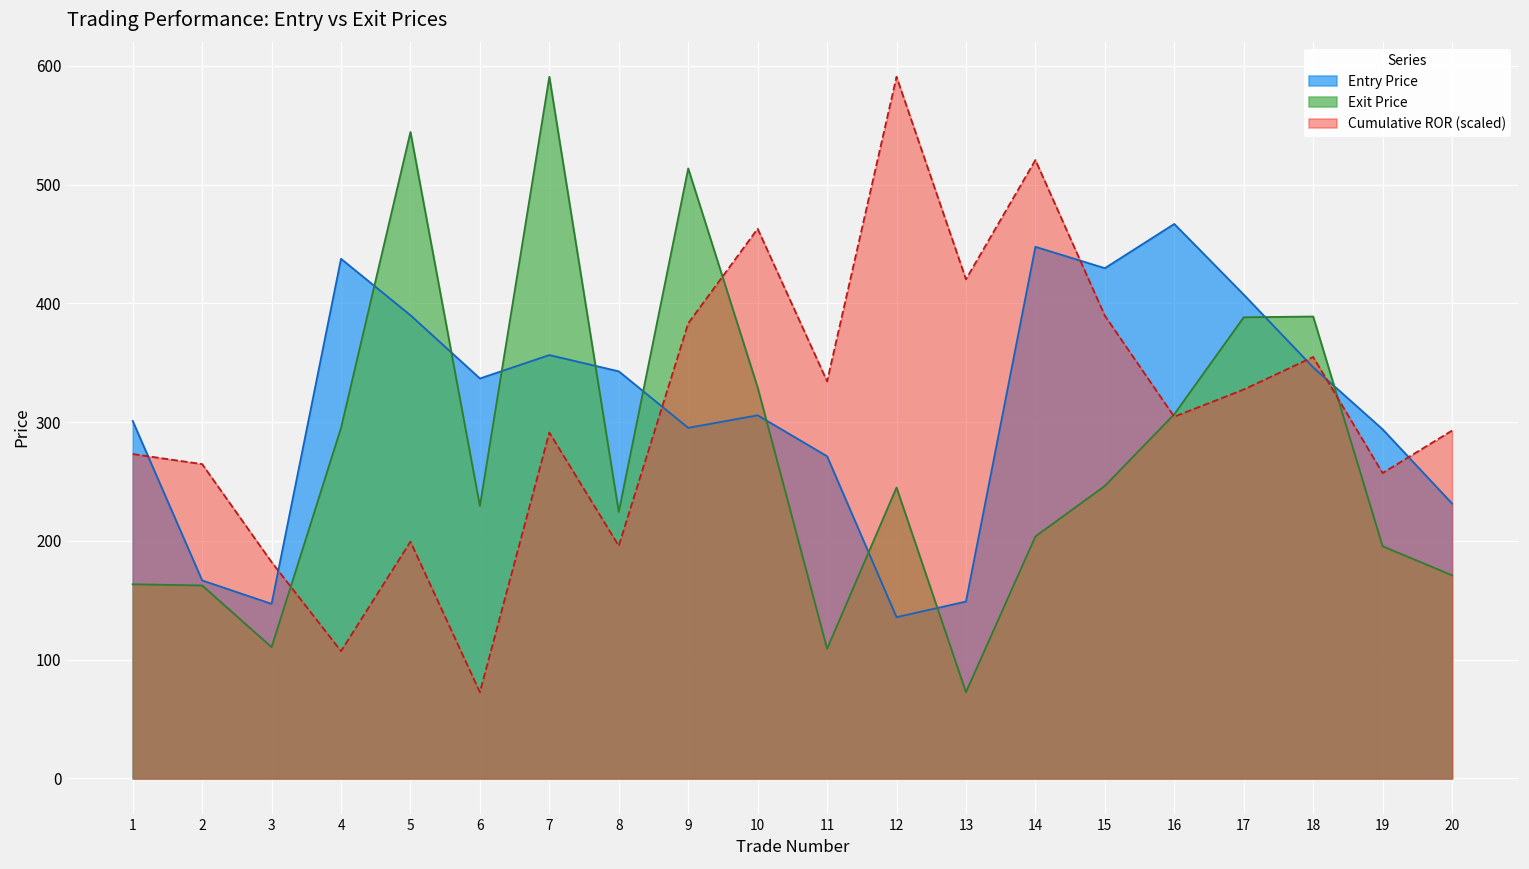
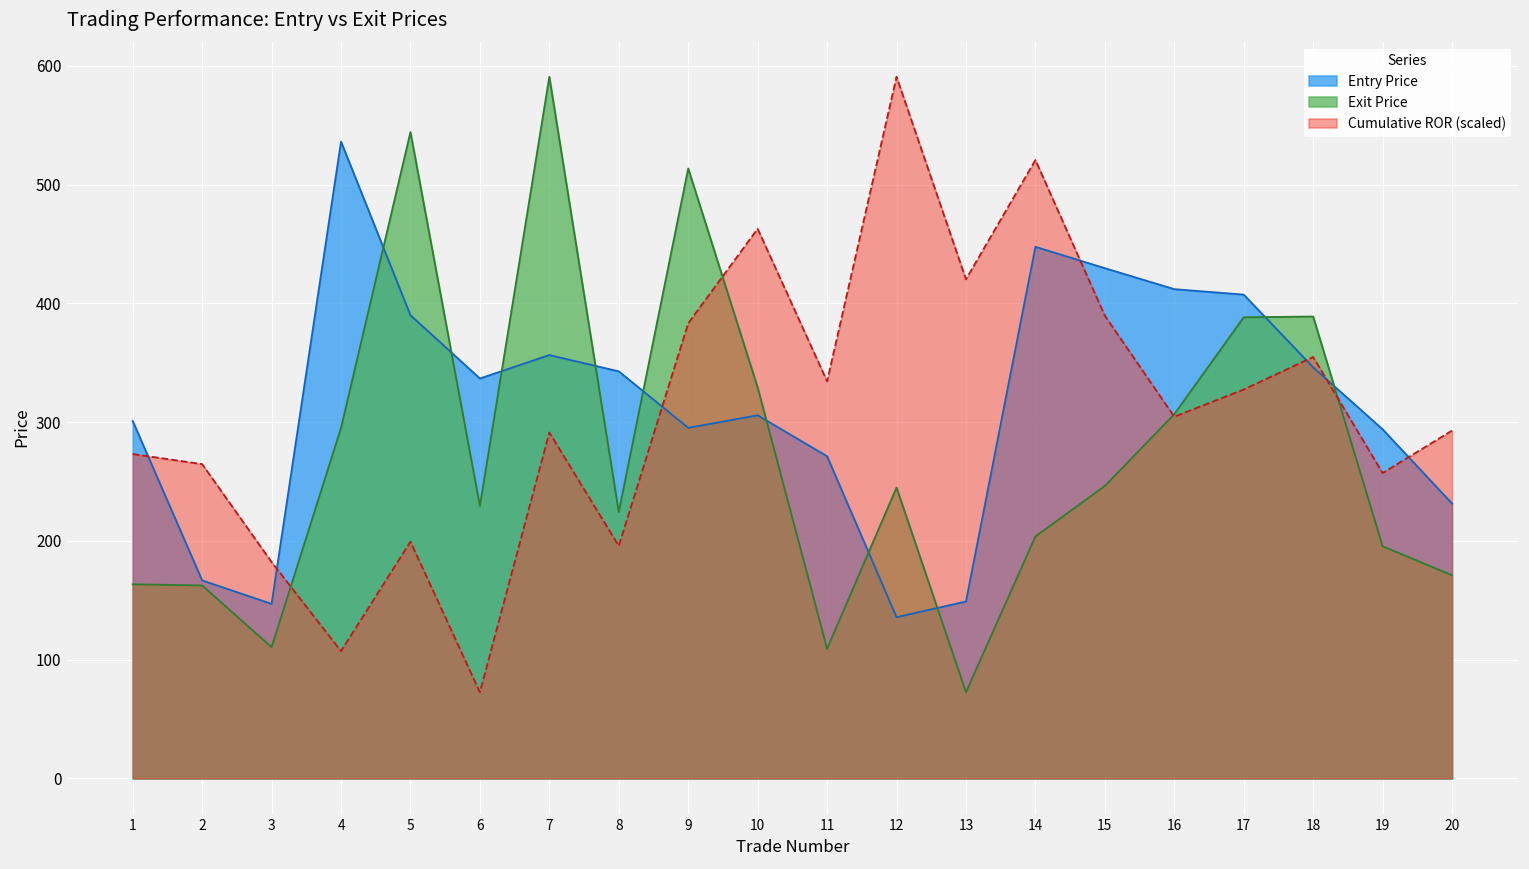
Entry Price, 4: 438 -> 536
Entry Price, 16: 467 -> 412
